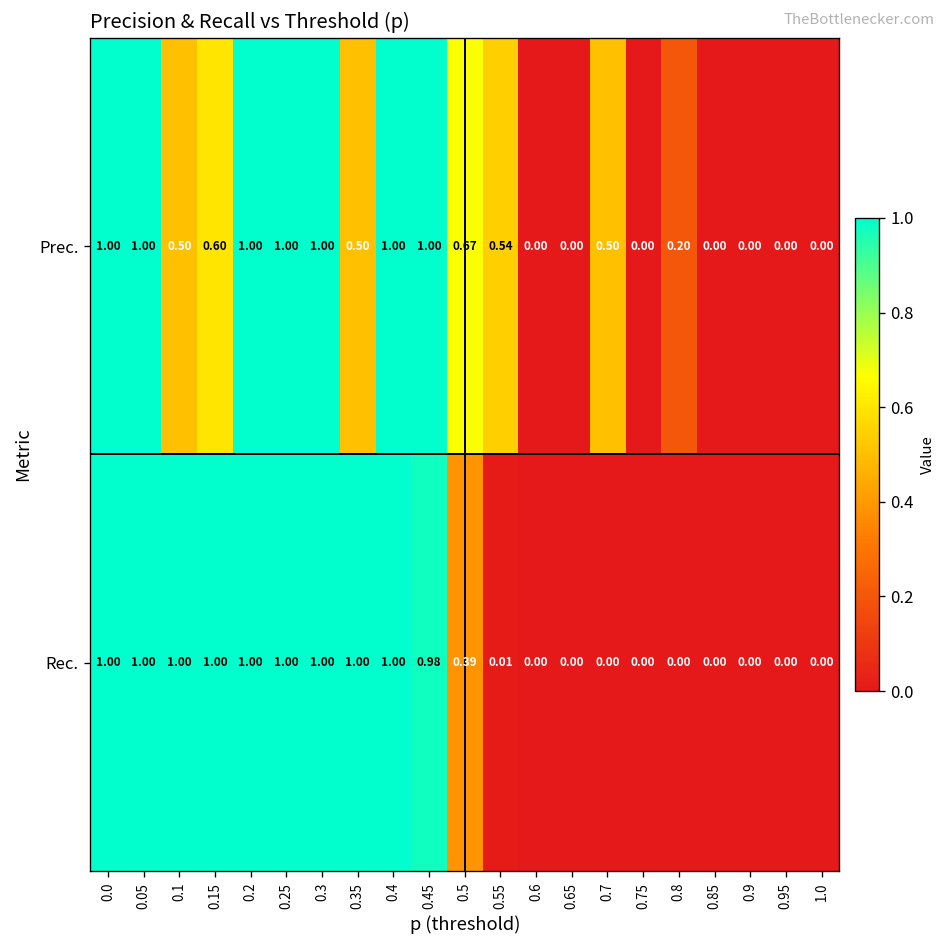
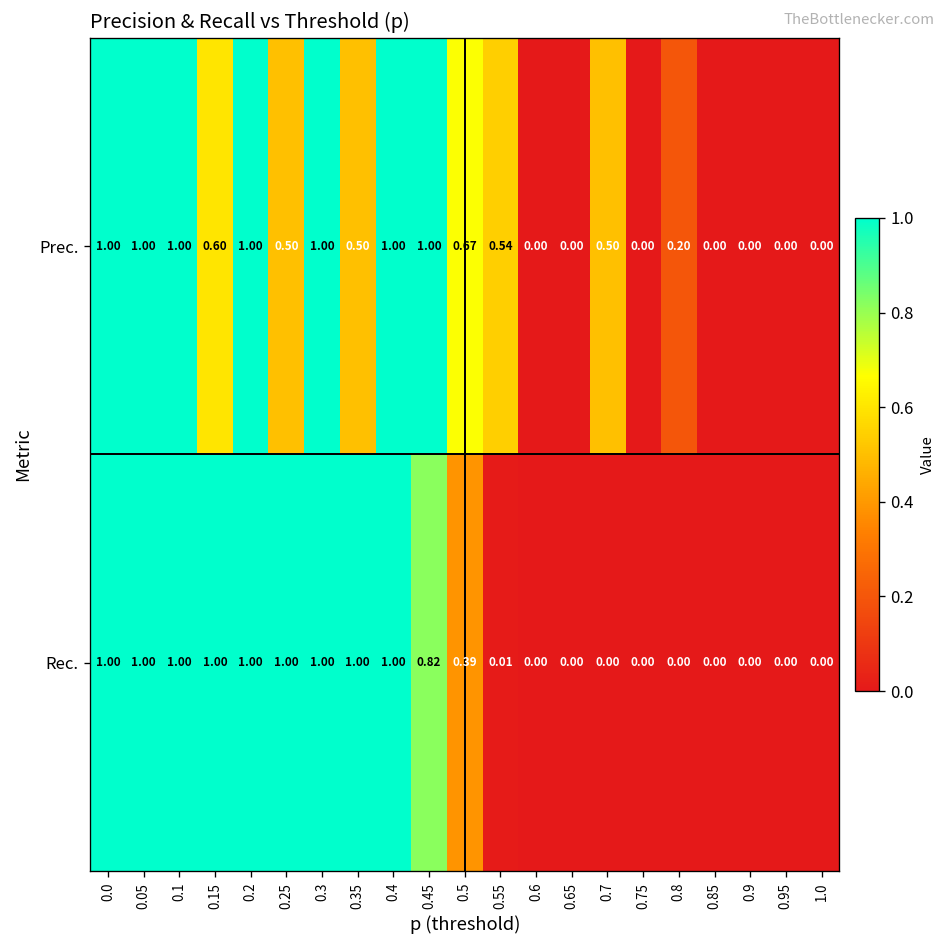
Prec., 0.1: 0.50 -> 1.00
Prec., 0.25: 1.00 -> 0.50
Rec., 0.45: 0.98 -> 0.82
